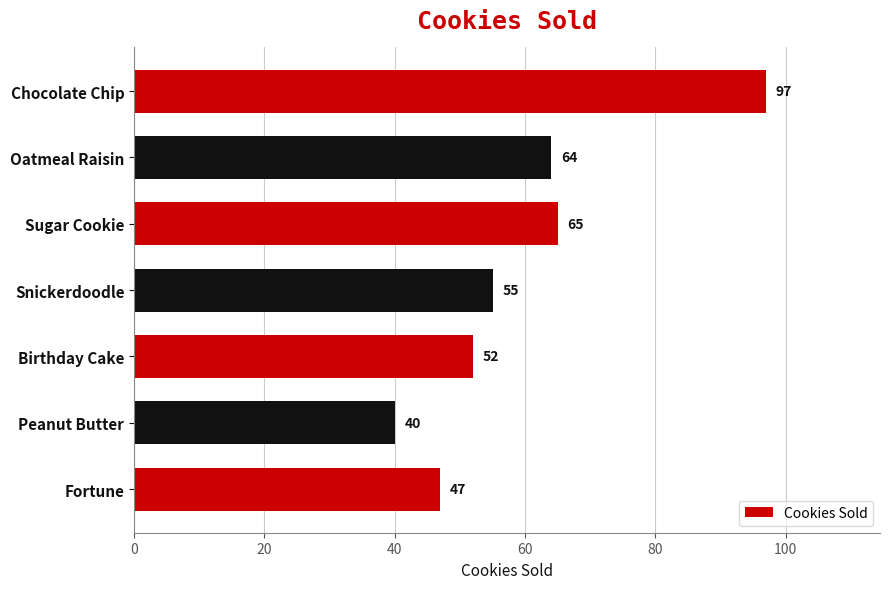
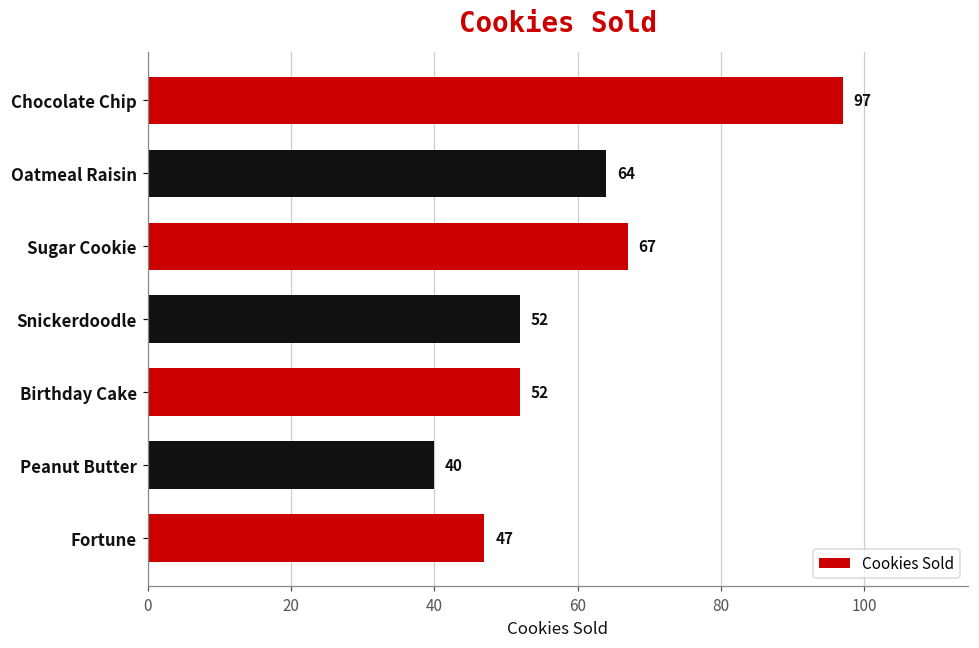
Sugar Cookie: 65 -> 67
Snickerdoodle: 55 -> 52
